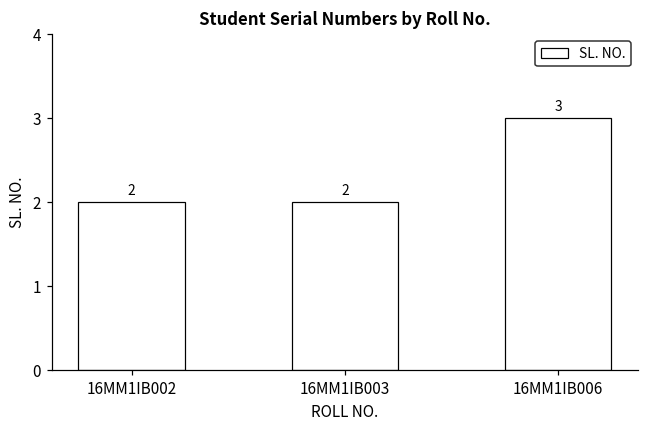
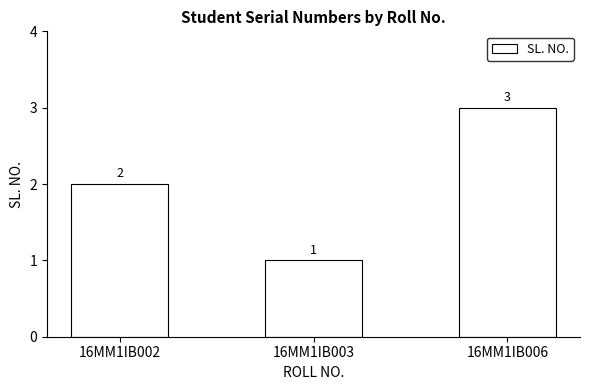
16MM1IB003: 2 -> 1
